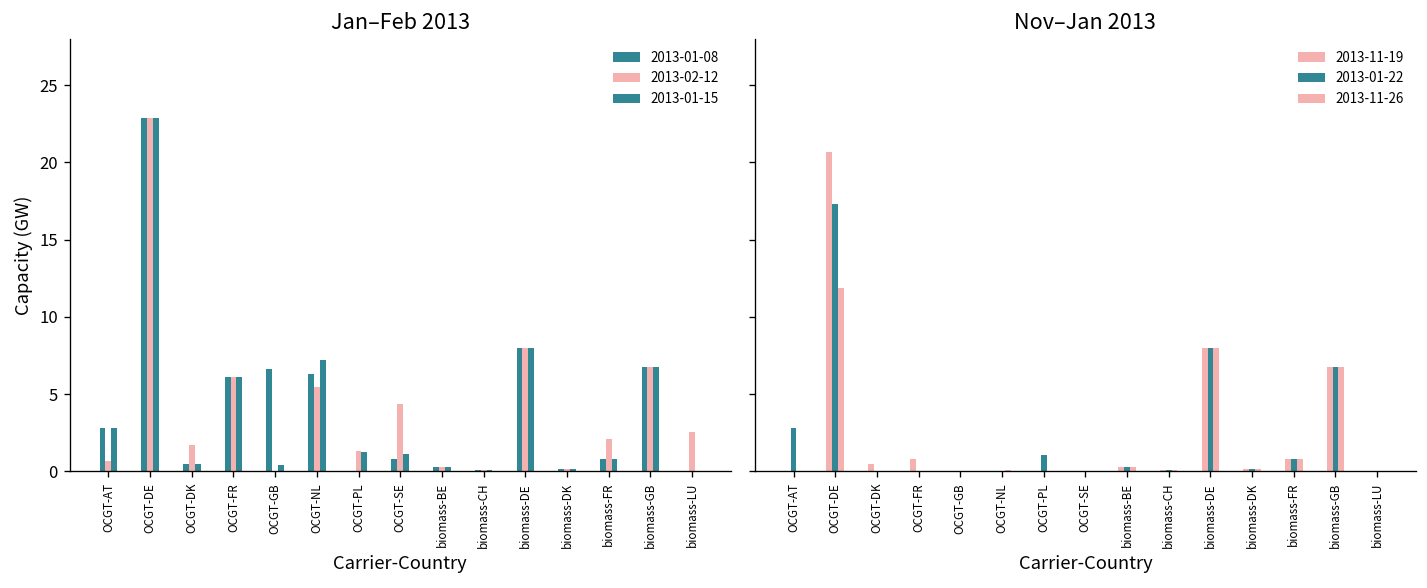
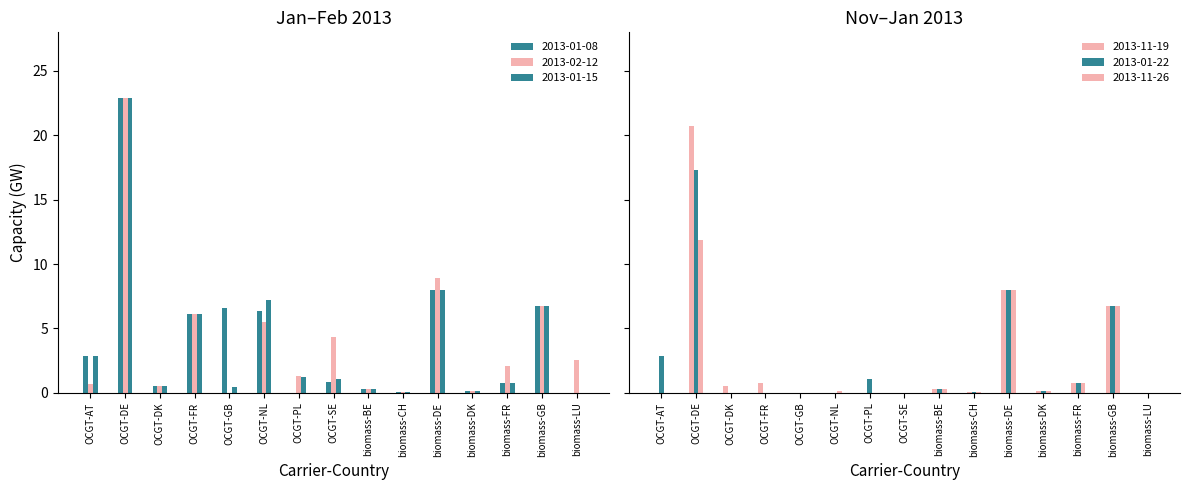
Jan–Feb 2013, 2013-02-12, OCGT-DK: 1.7 -> 0.5
Jan–Feb 2013, 2013-02-12, biomass-DE: 8.0 -> 8.9
